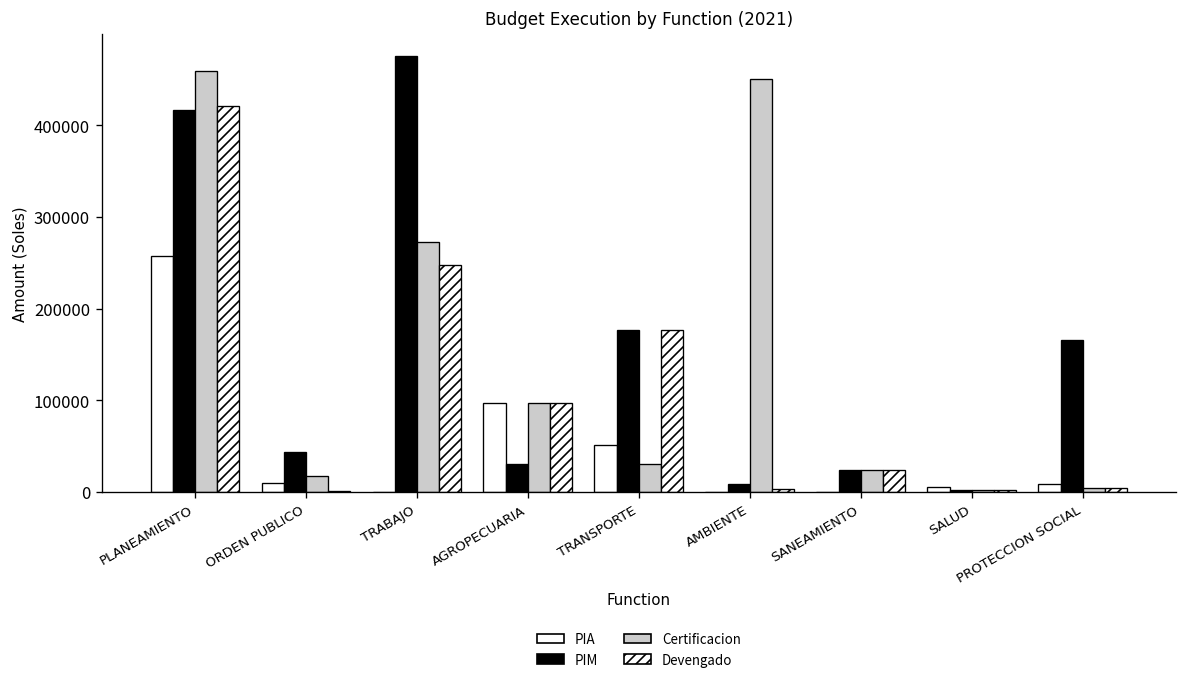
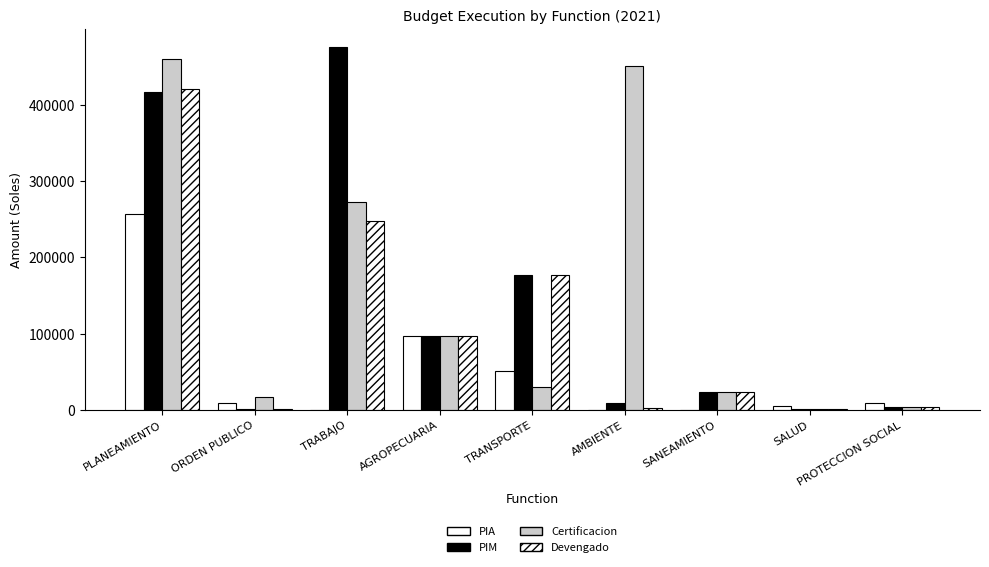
PIM, ORDEN PUBLICO: 40000 -> 0
PIM, AGROPECUARIA: 30000 -> 100000
PIM, PROTECCION SOCIAL: 170000 -> 0
